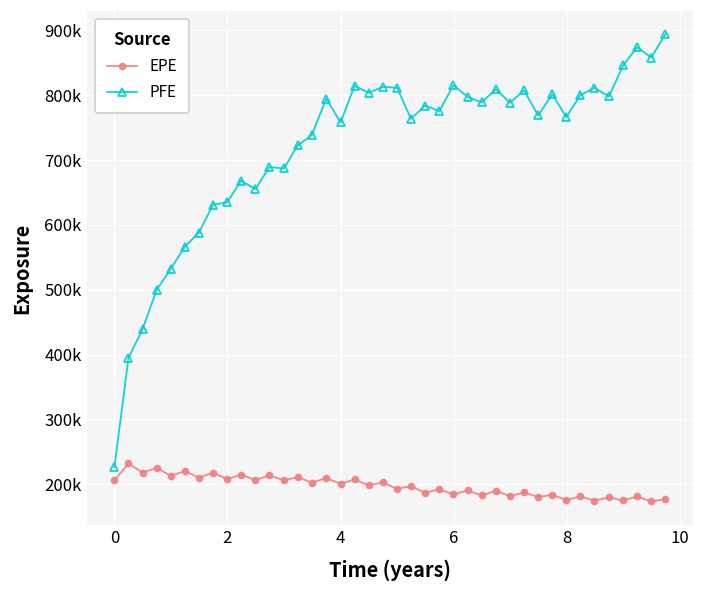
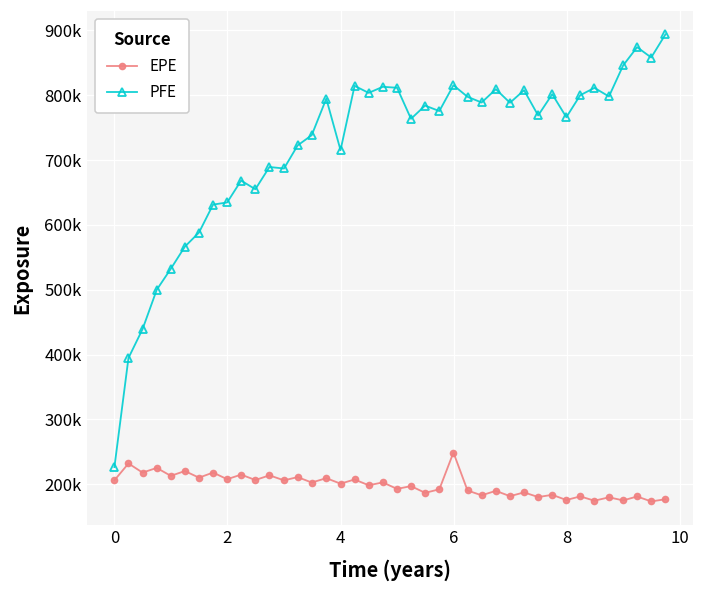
PFE, 4: 760000 -> 720000
EPE, 6: 180000 -> 250000
